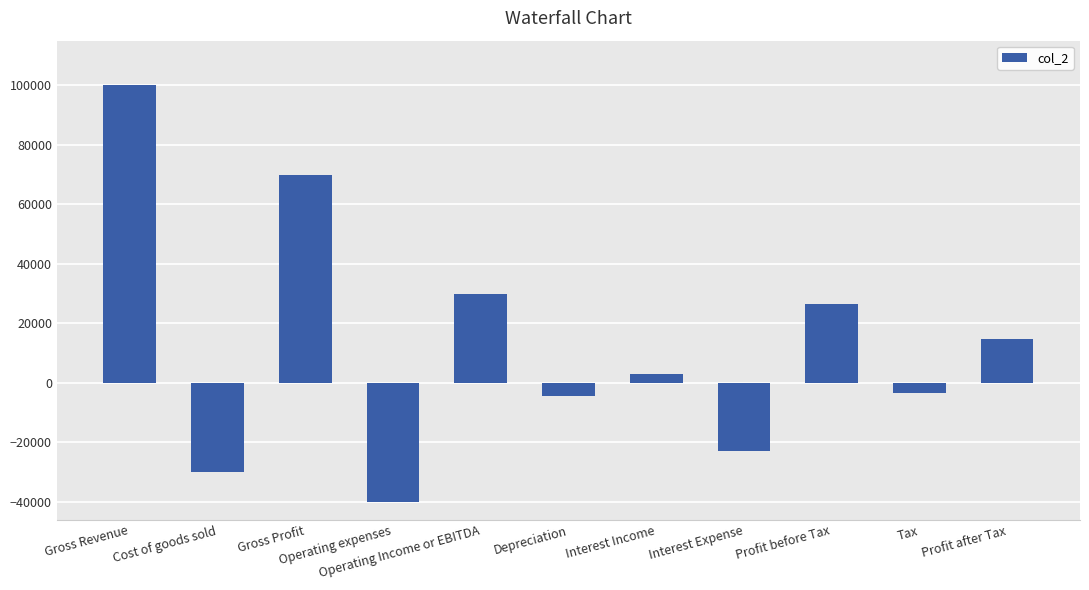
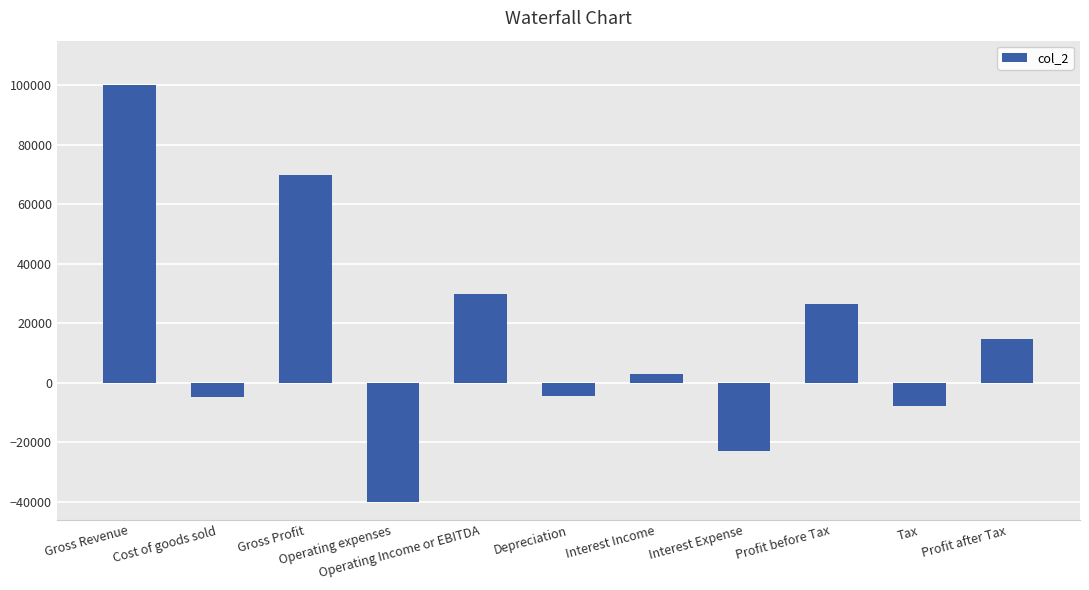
Cost of goods sold: -30000 -> -5000
Tax: -3000 -> -8000
